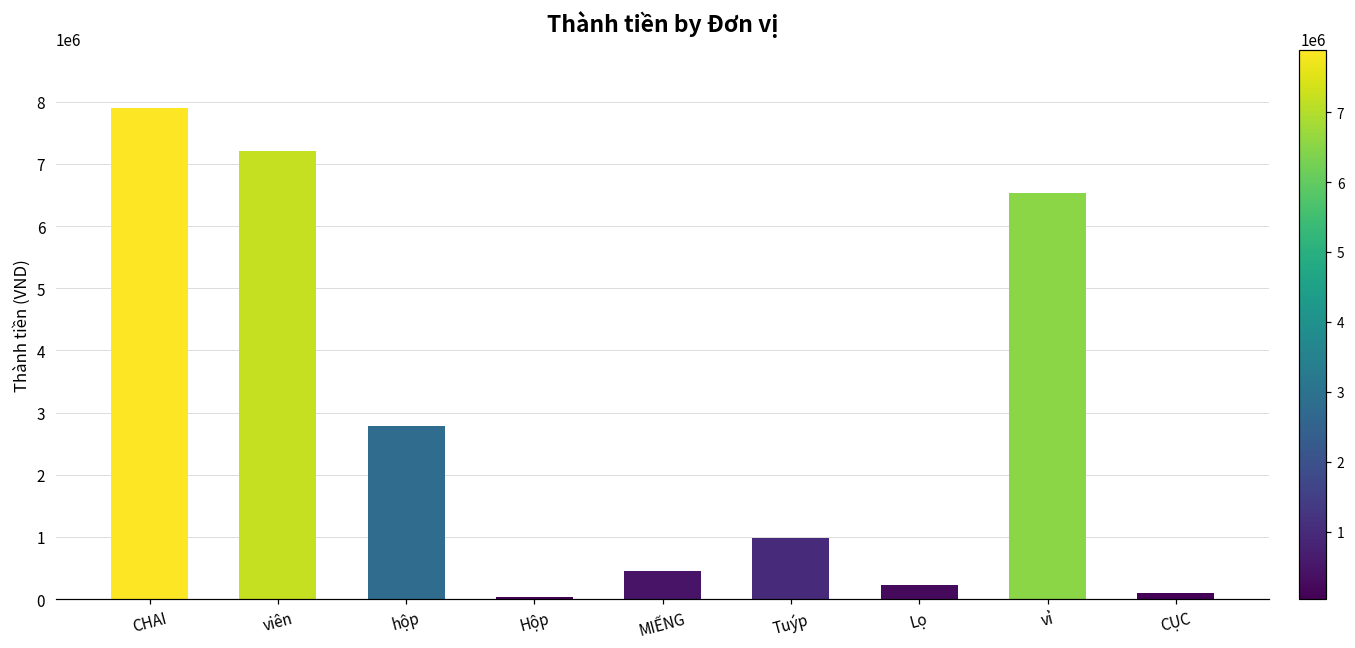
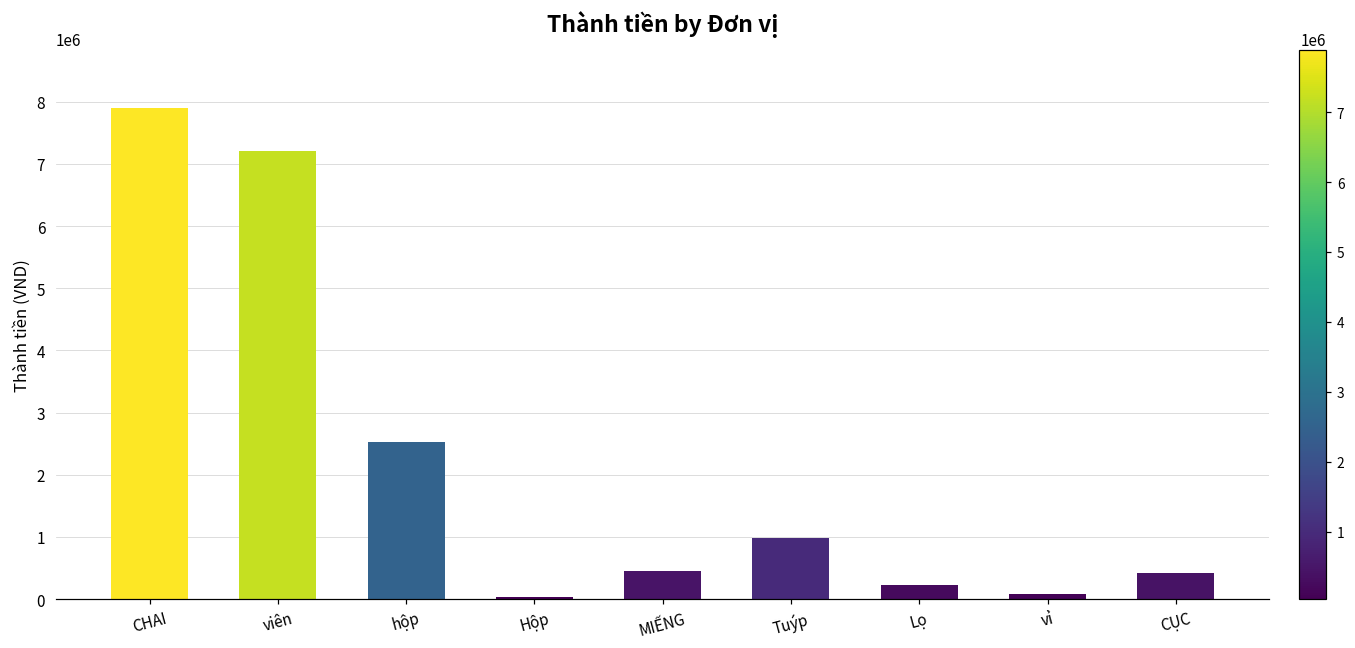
hộp: 2800000 -> 2500000
vỉ: 6500000 -> 100000
CỤC: 100000 -> 400000
